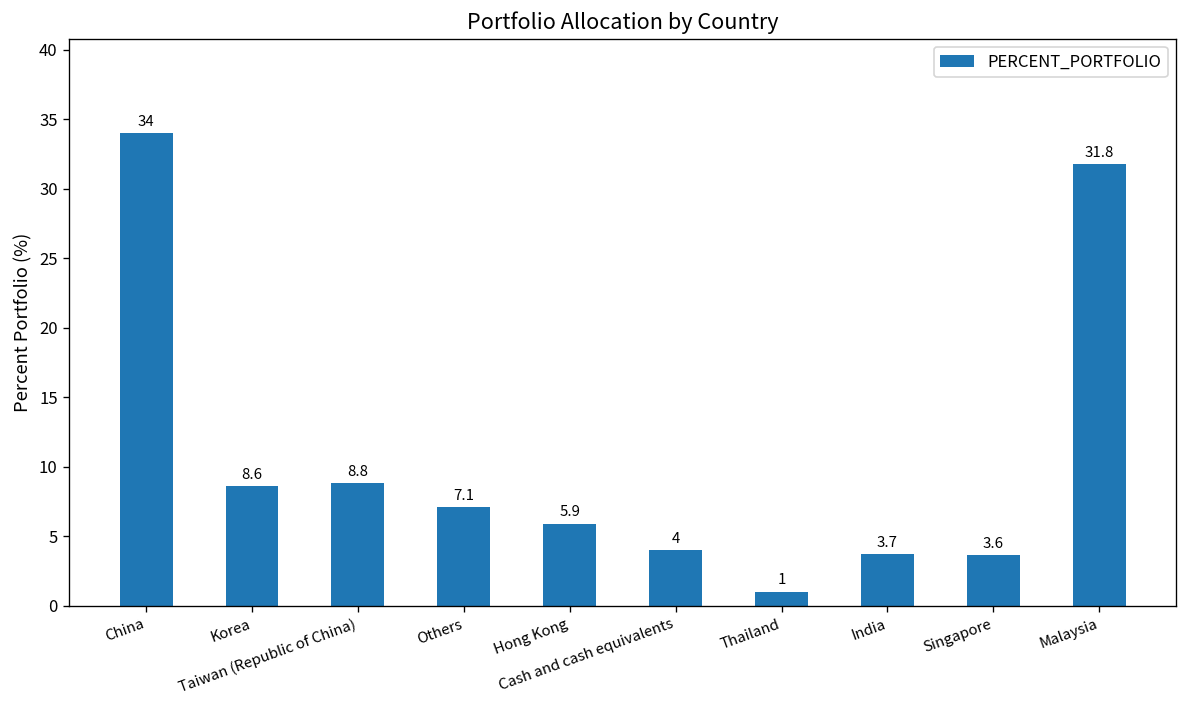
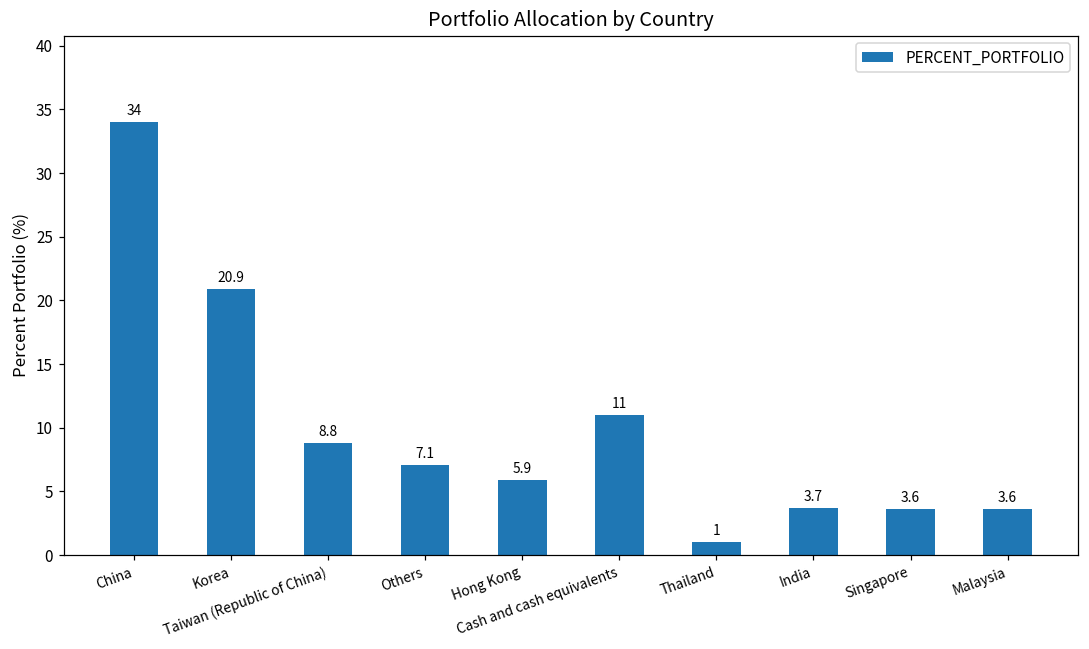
Korea: 8.6 -> 20.9
Cash and cash equivalents: 4 -> 11
Malaysia: 31.8 -> 3.6
